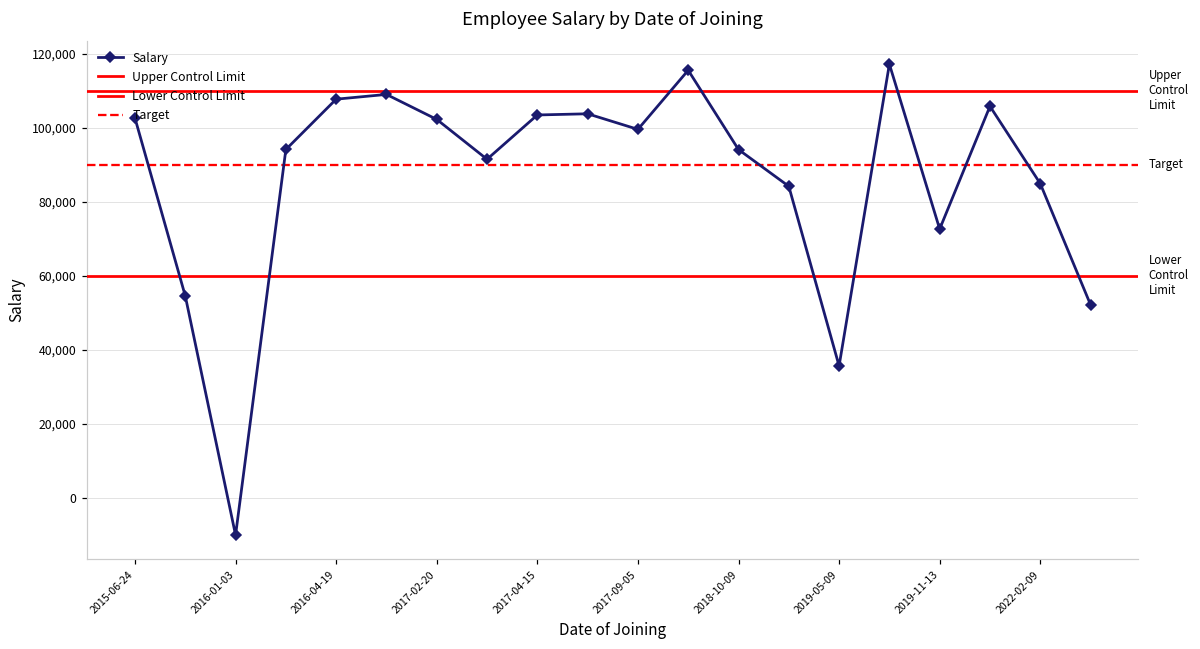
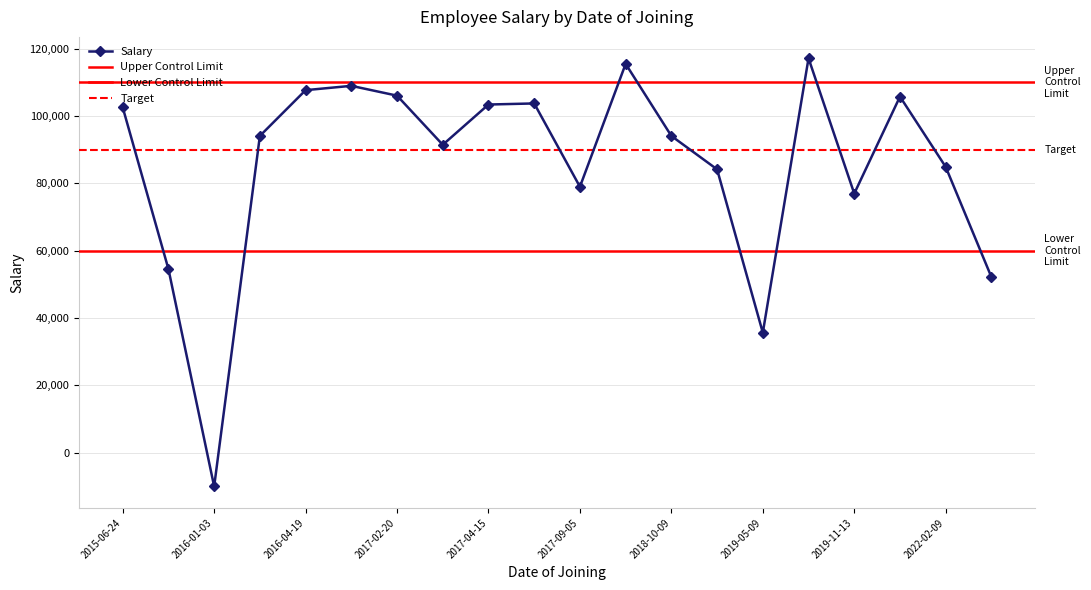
2017-02-20: 102,000 -> 106,000
2017-09-05: 100,000 -> 79,000
2019-11-13: 73,000 -> 77,000
